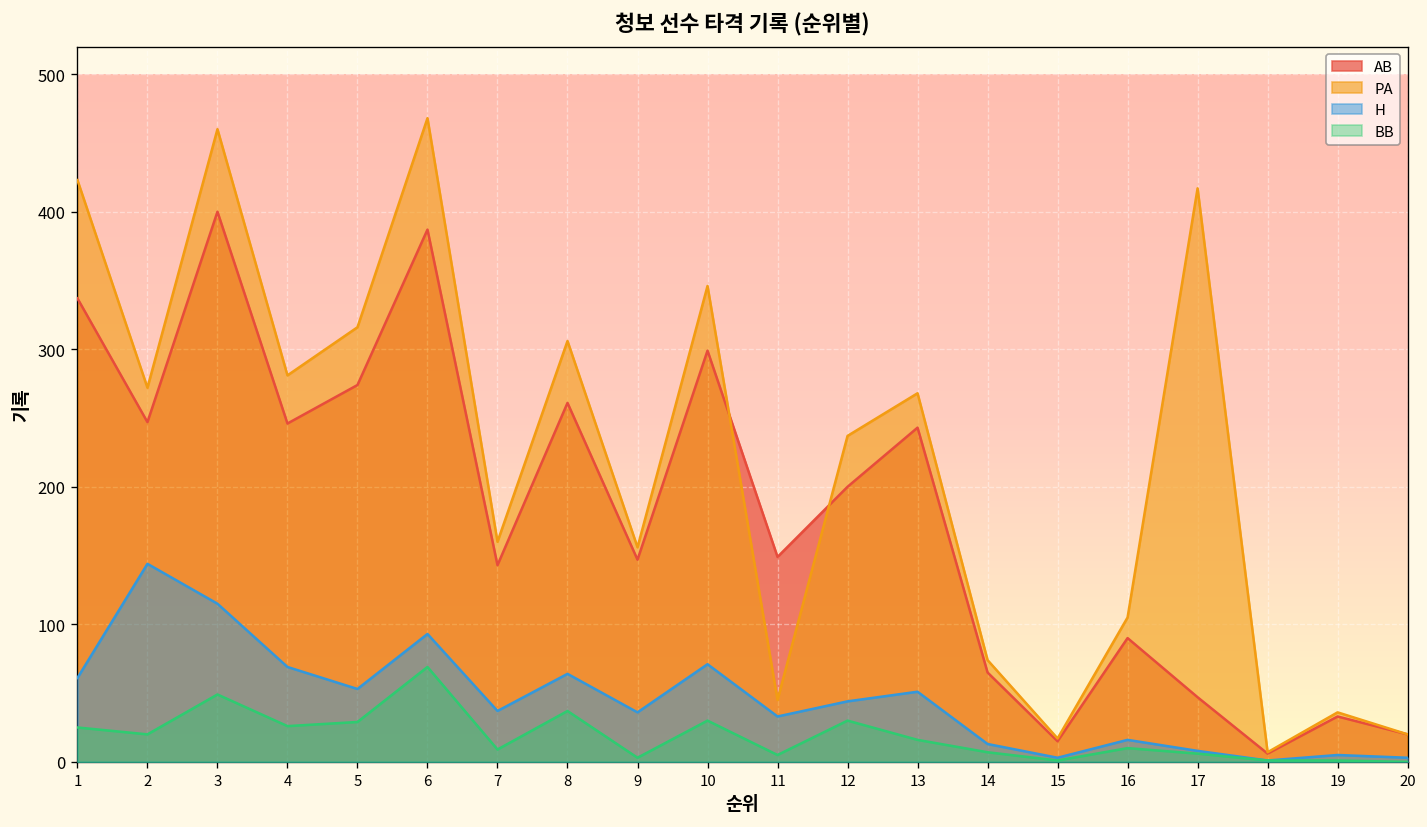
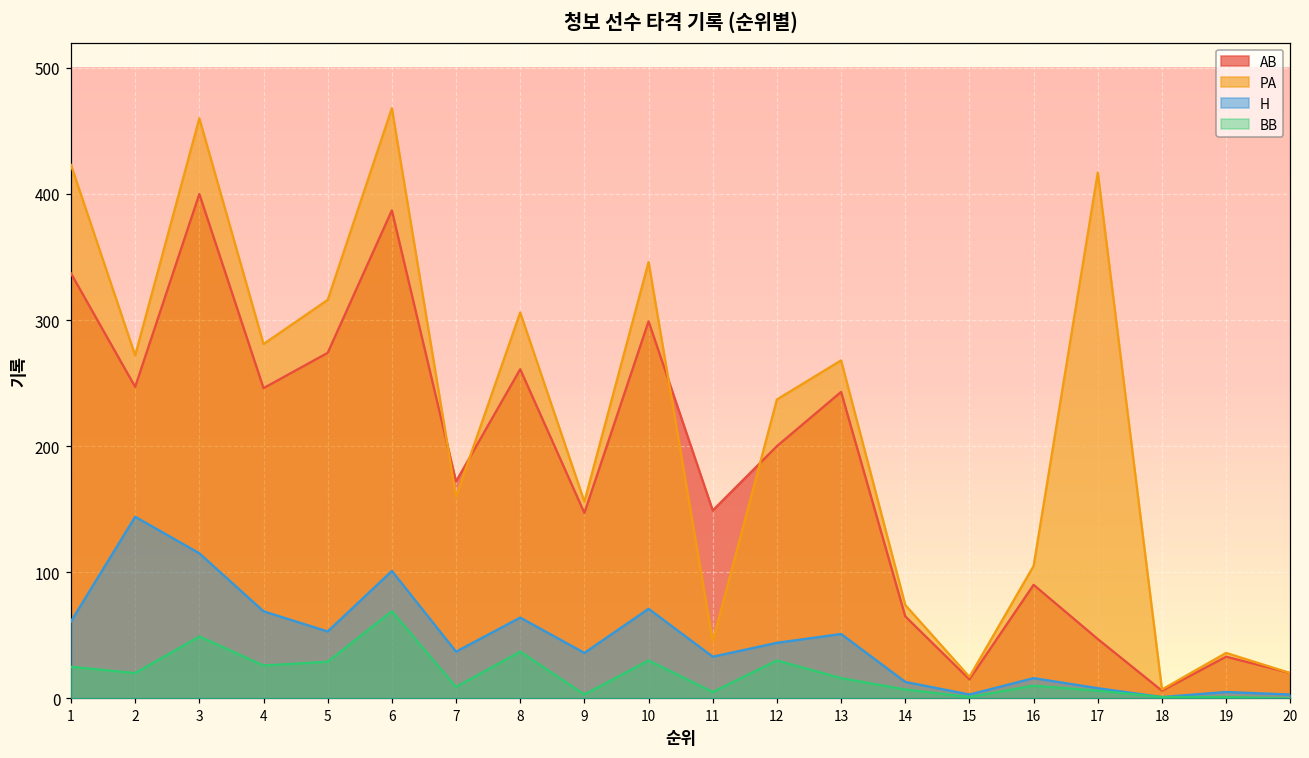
H, 6: 93 -> 101
AB, 7: 143 -> 172
